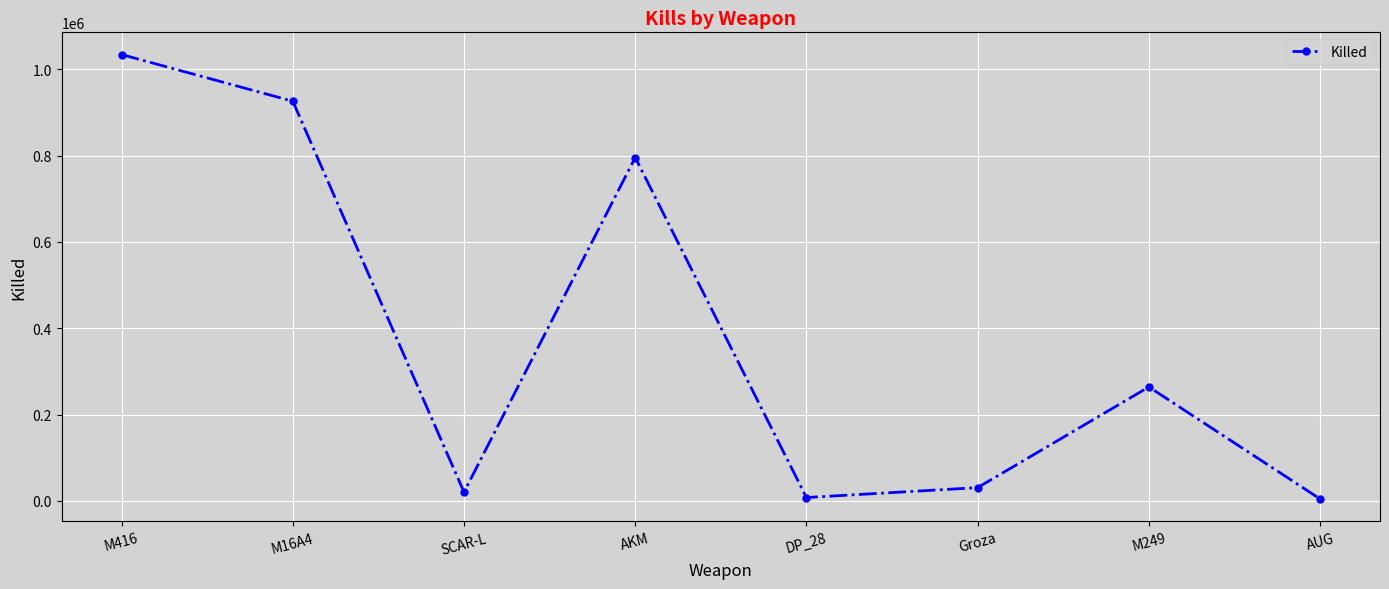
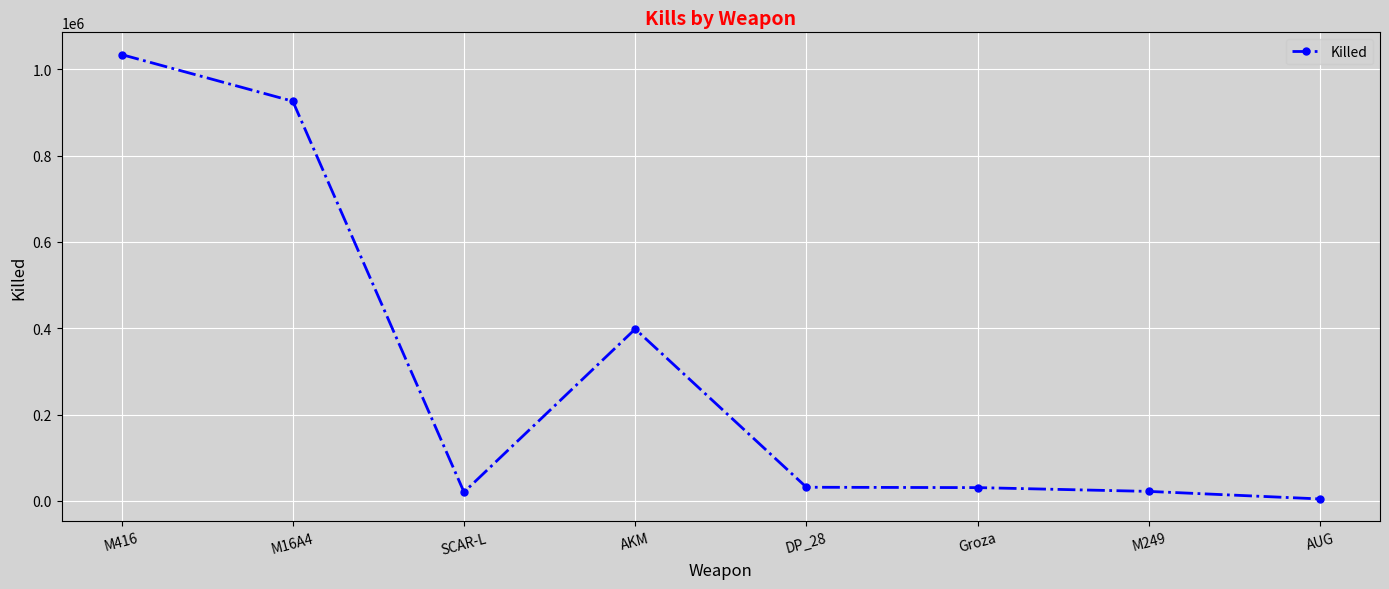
AKM: 800000 -> 400000
DP_28: 10000 -> 30000
M249: 260000 -> 20000
